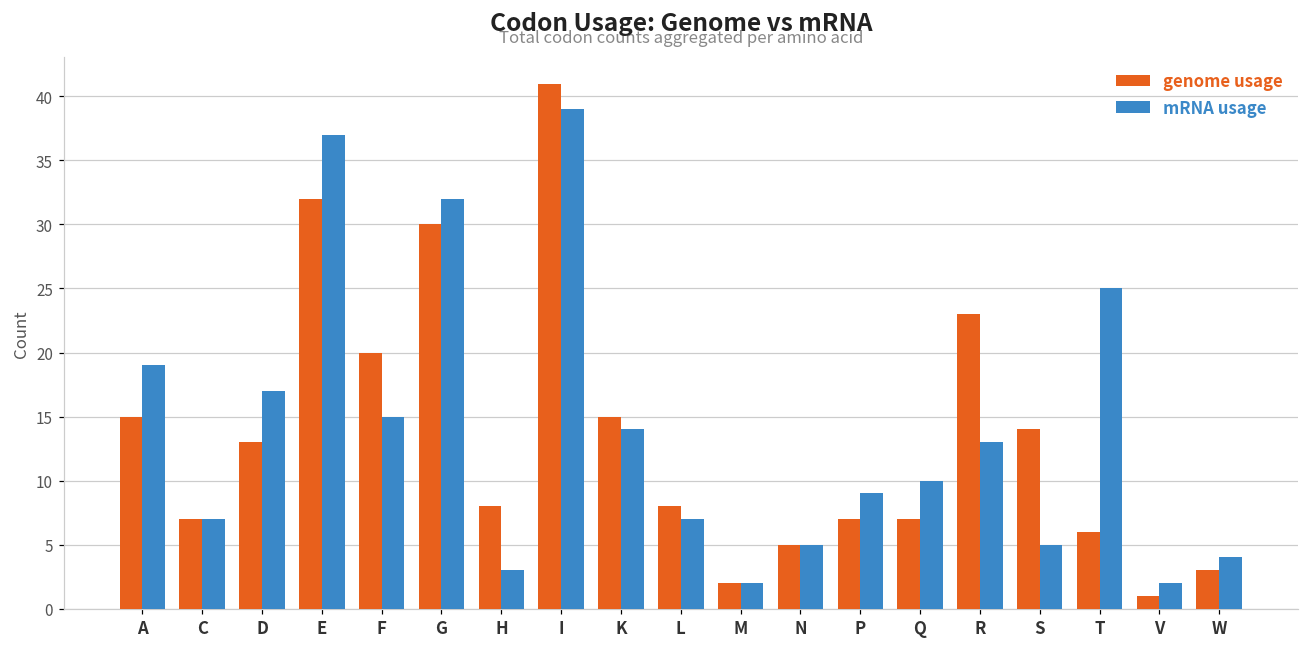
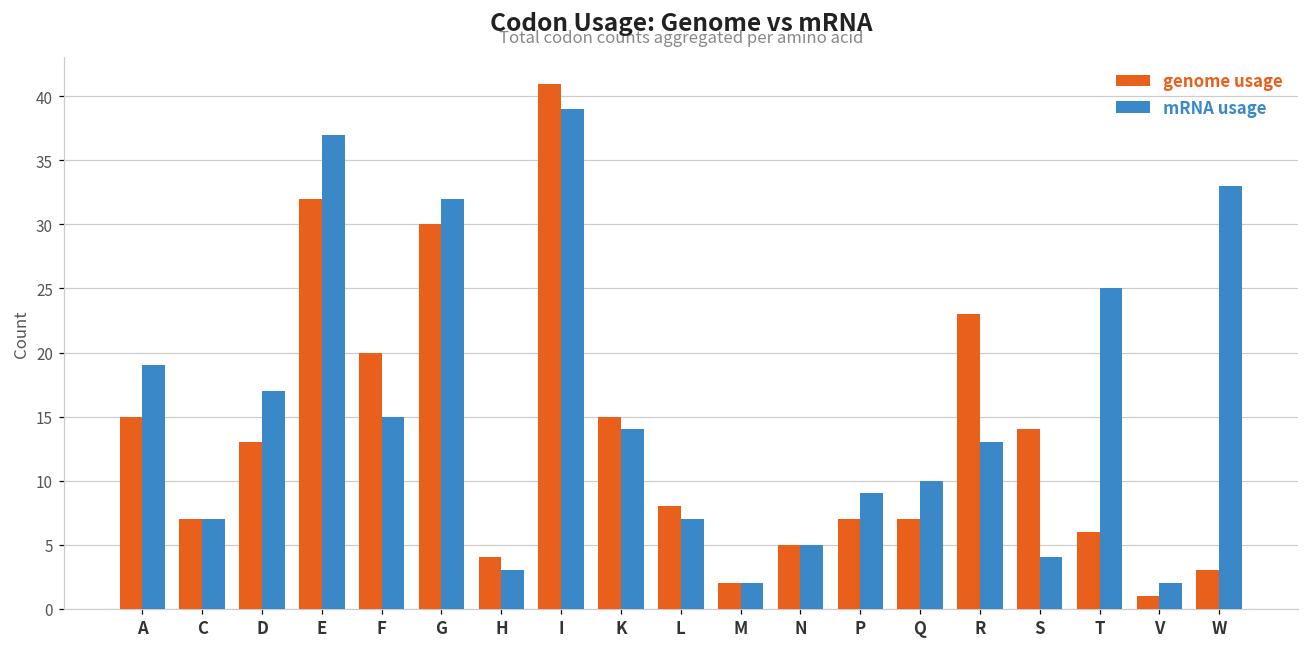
genome usage, H: 8 -> 4
mRNA usage, S: 5 -> 4
mRNA usage, W: 4 -> 33
